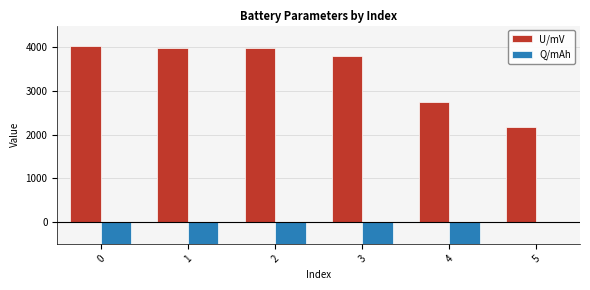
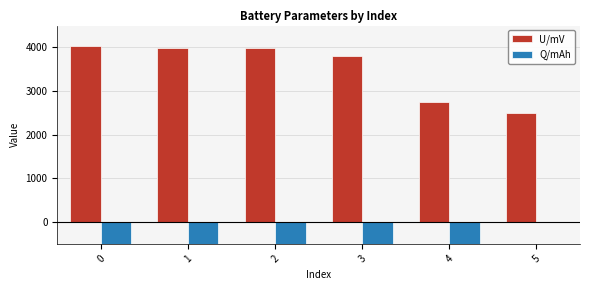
U/mV, 5: 2200 -> 2500
